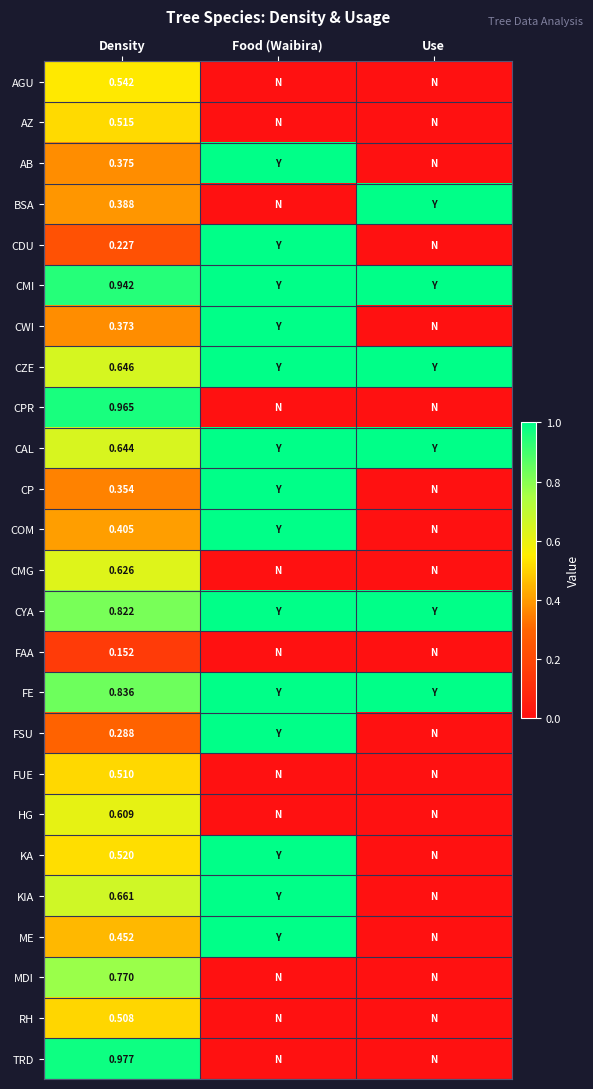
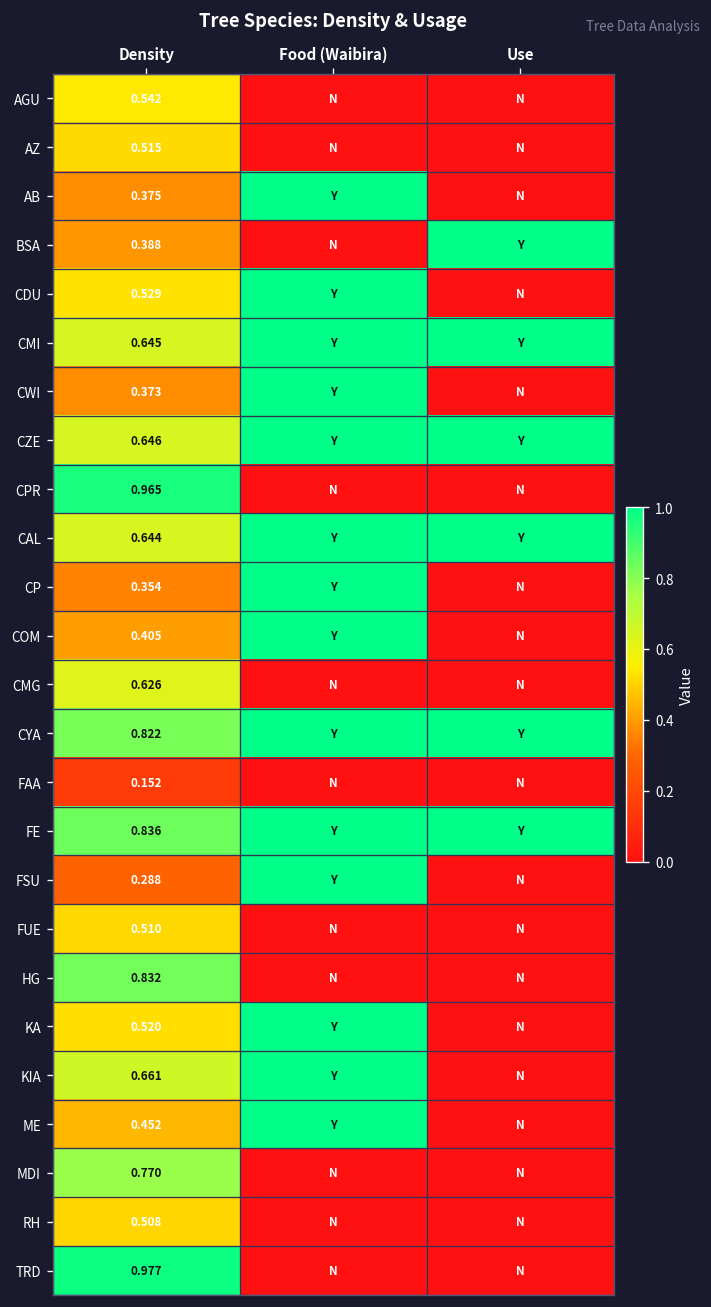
CDU, Density: 0.227 -> 0.529
CMI, Density: 0.942 -> 0.645
HG, Density: 0.609 -> 0.832
